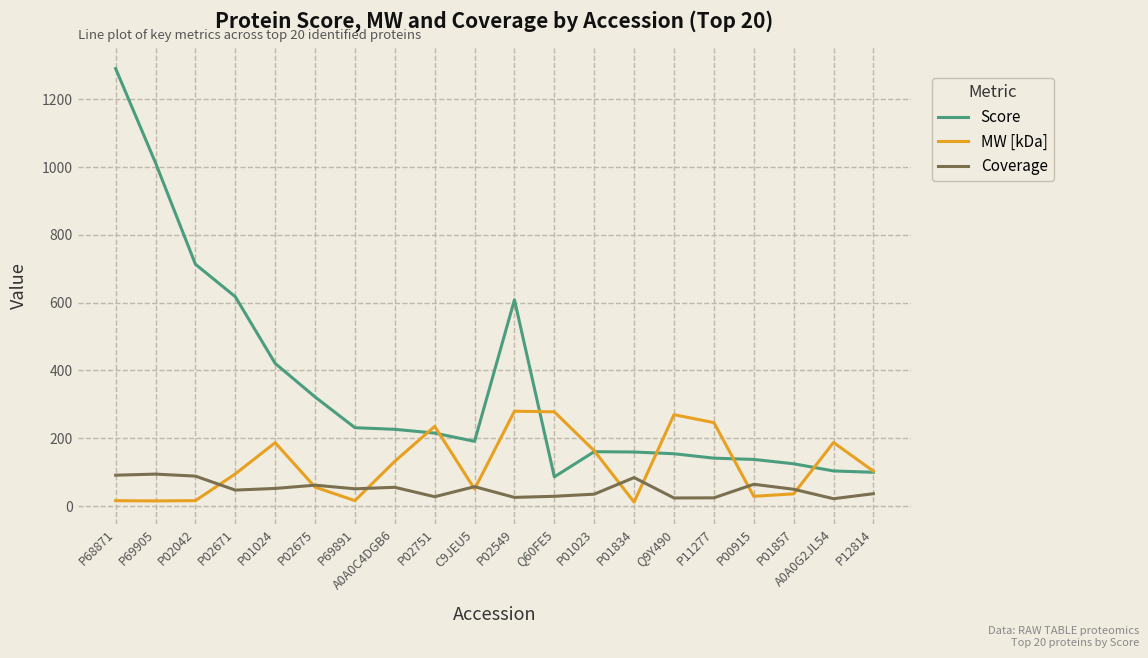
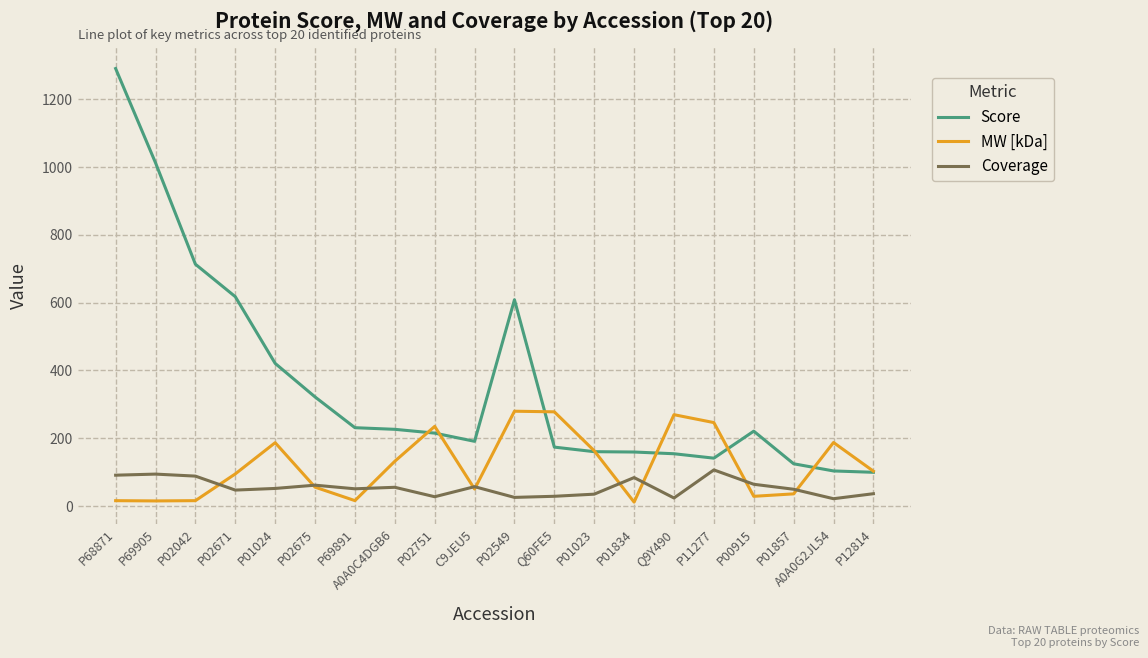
Score, Q60FE5: 90 -> 170
Coverage, P11277: 20 -> 110
Score, P00915: 140 -> 220
